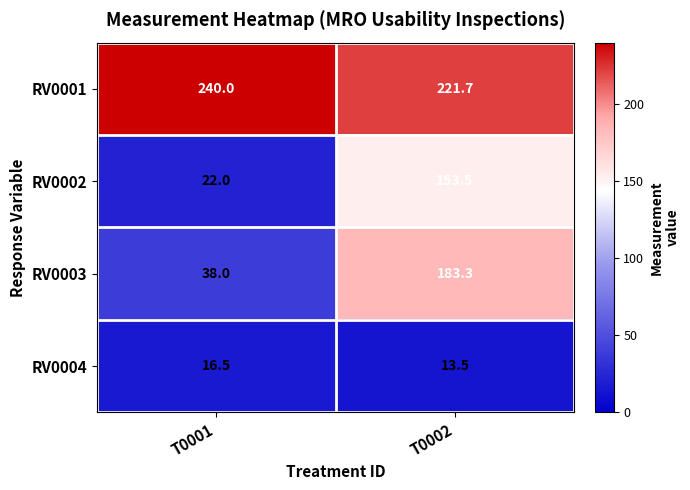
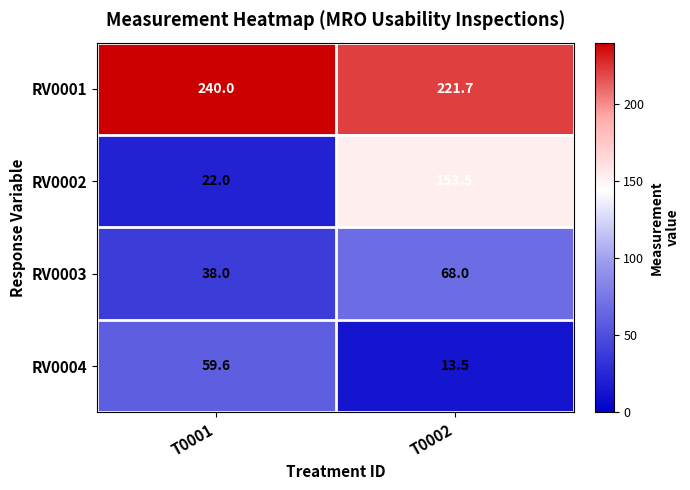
RV0003, T0002: 183.3 -> 68.0
RV0004, T0001: 16.5 -> 59.6
